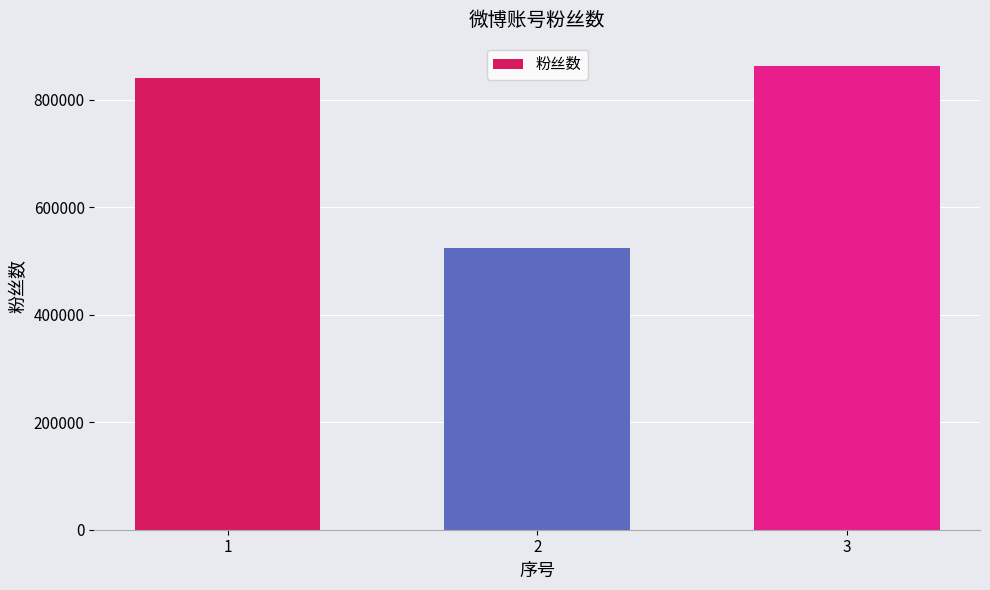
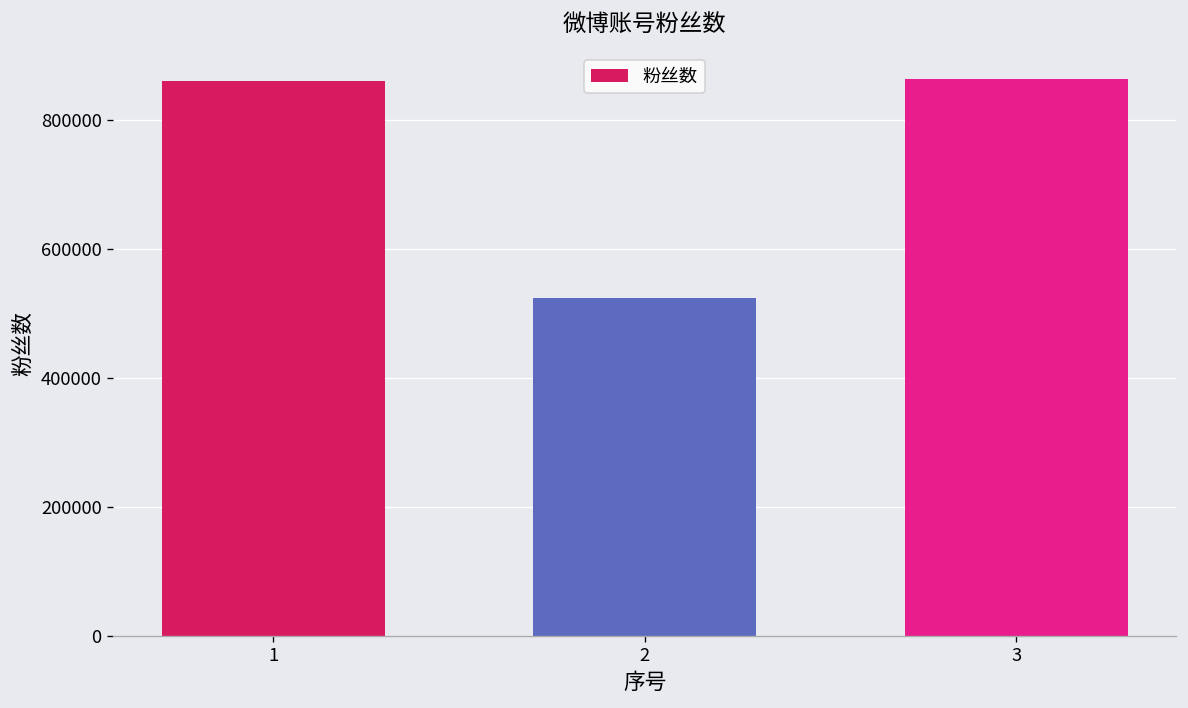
1: 840000 -> 860000
